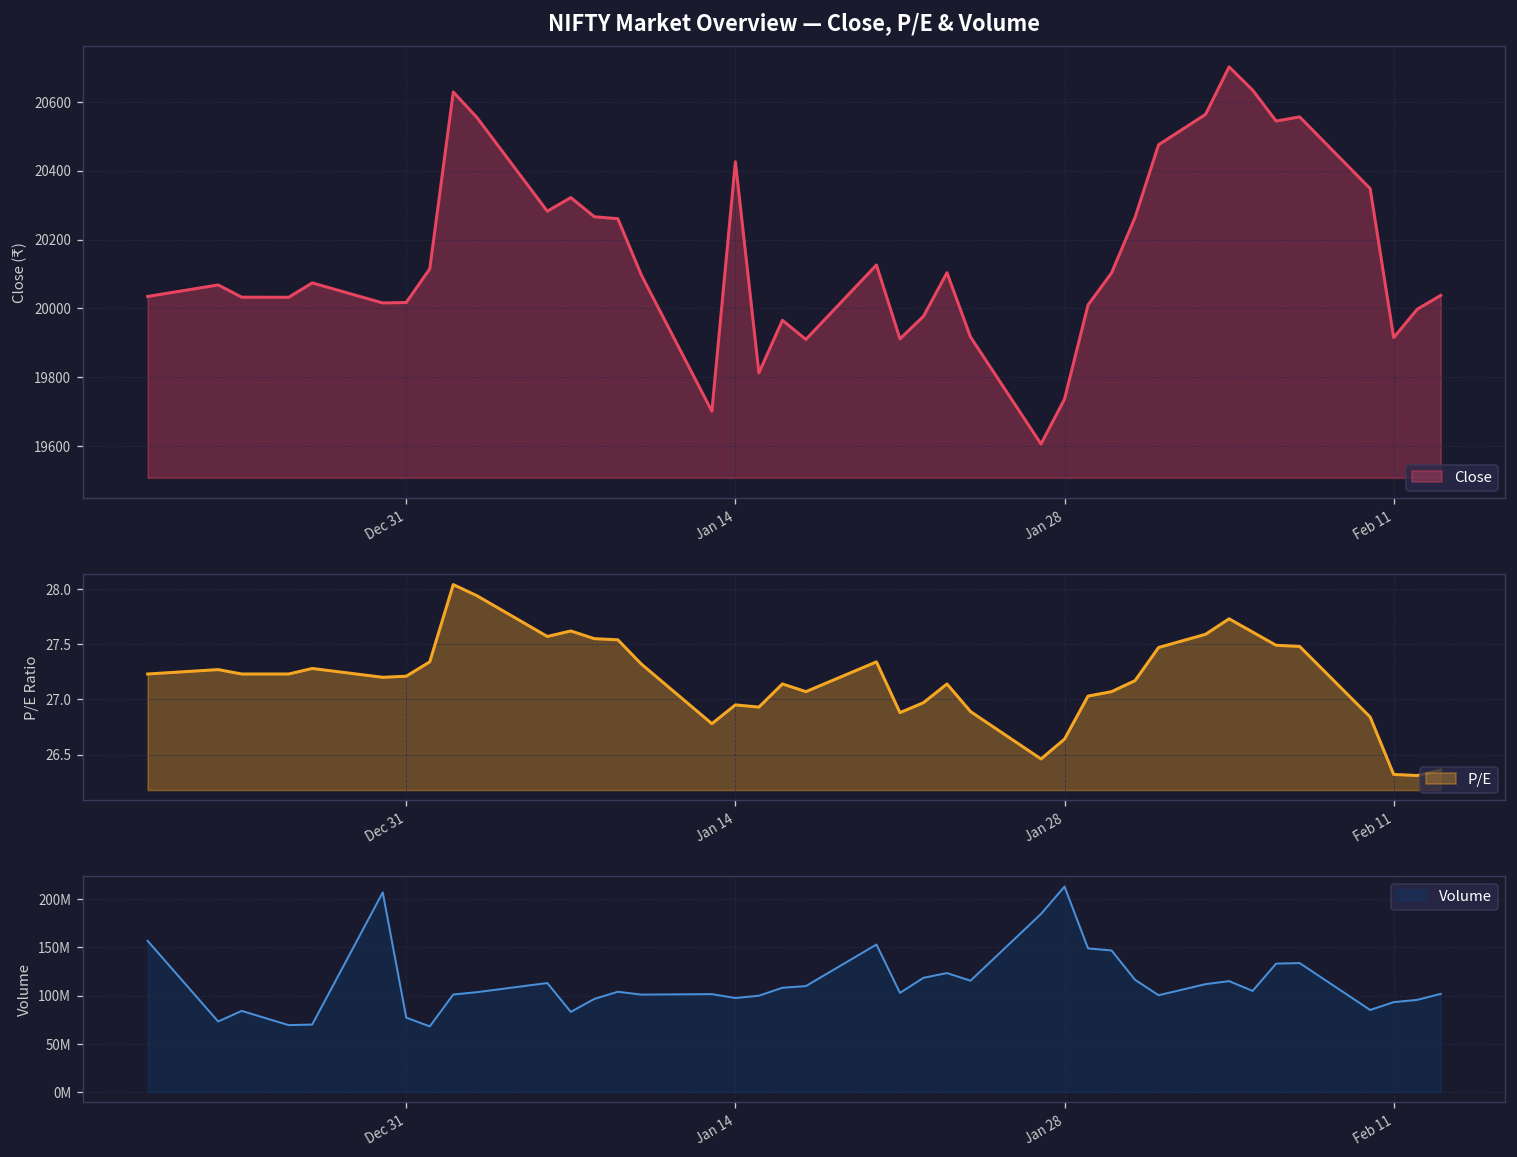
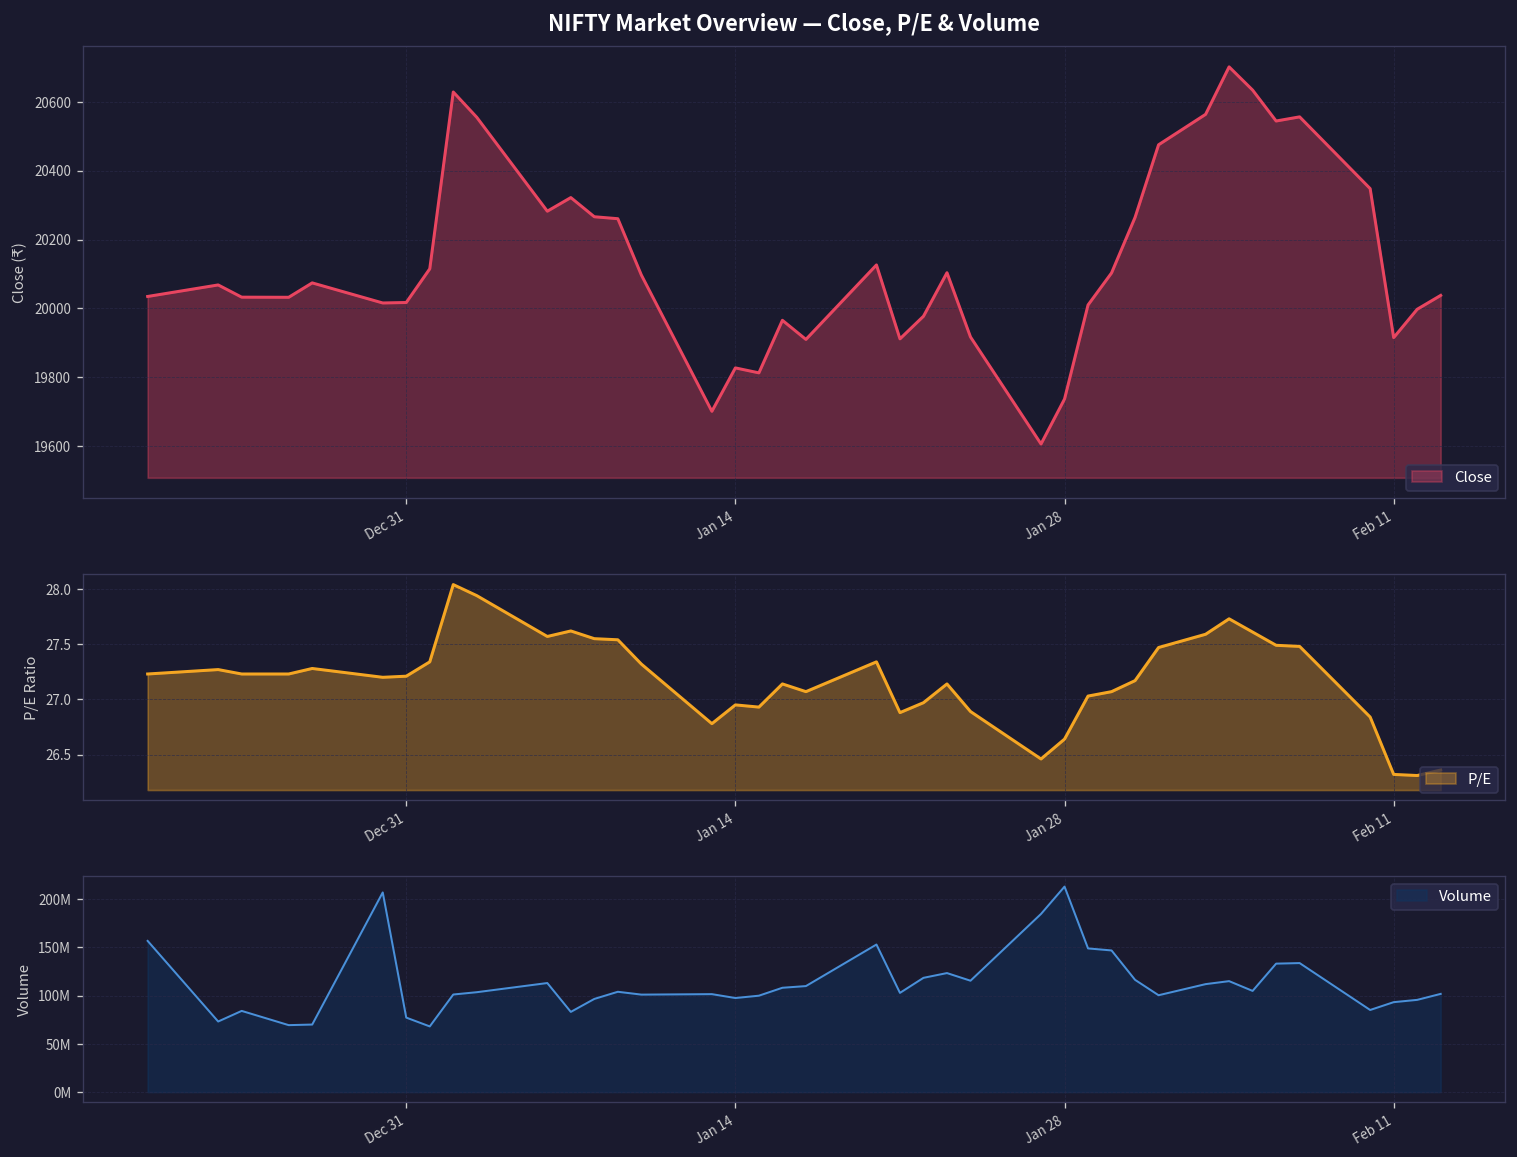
NIFTY Market Overview — Close, P/E & Volume, Jan 14: 20430 -> 19830
